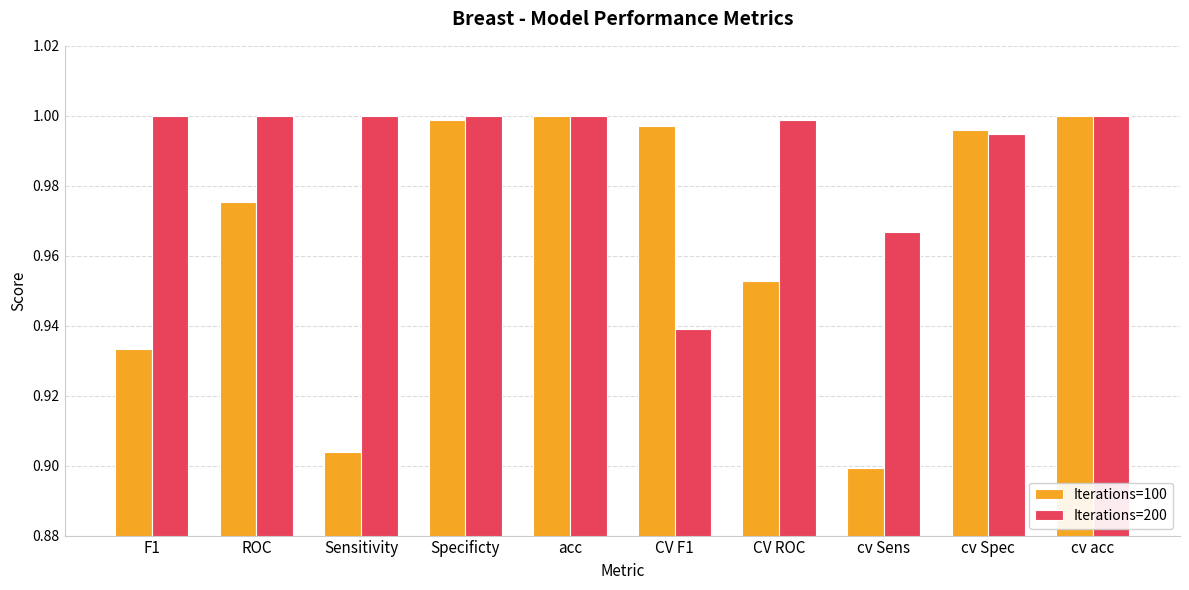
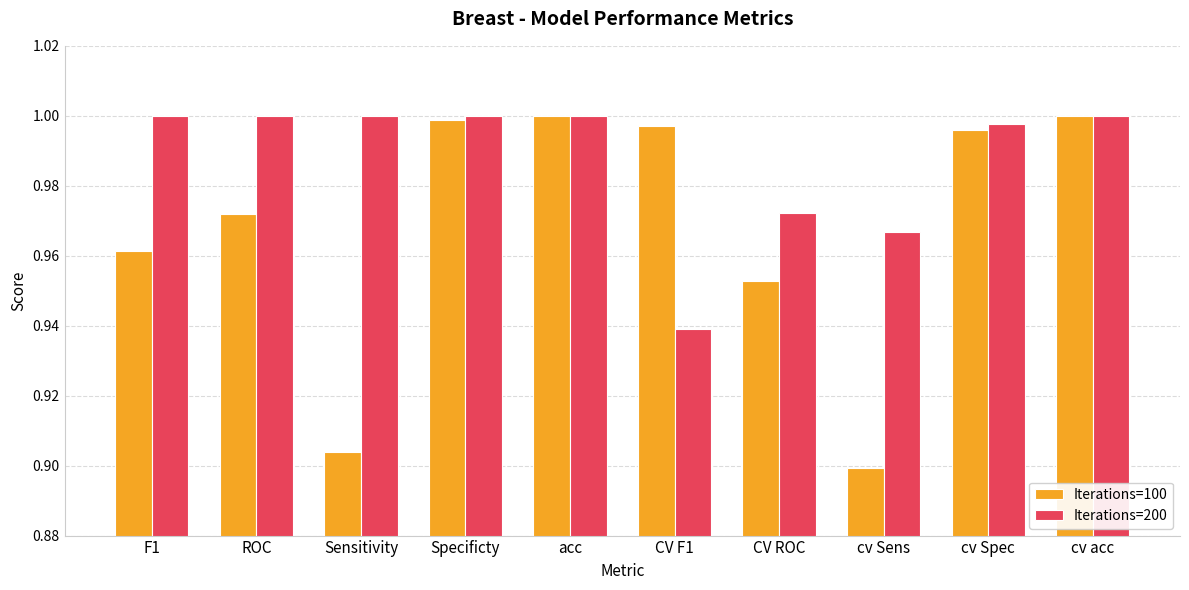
Iterations=100, F1: 0.933 -> 0.961
Iterations=100, ROC: 0.976 -> 0.972
Iterations=200, CV ROC: 0.999 -> 0.972
Iterations=200, cv Spec: 0.995 -> 0.998
